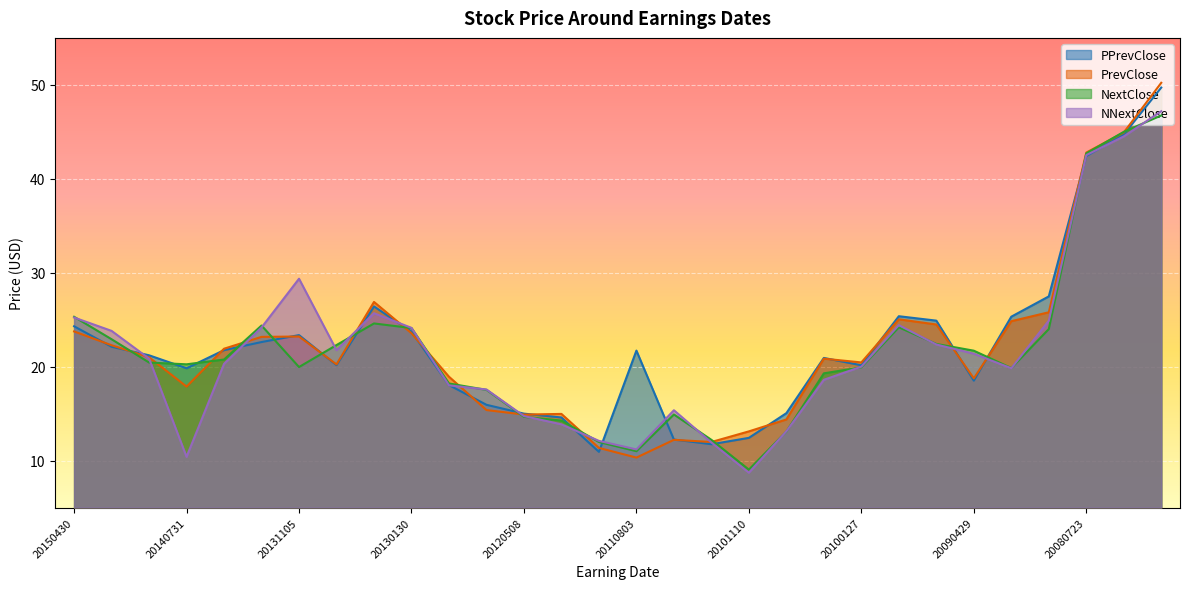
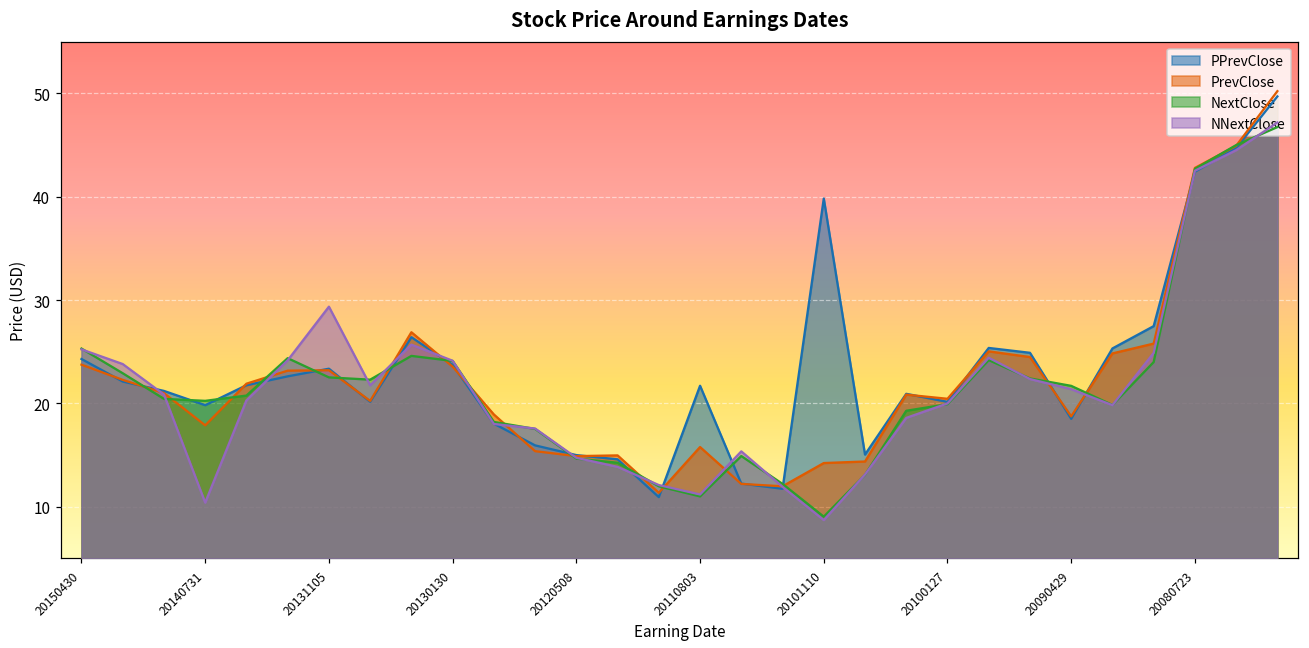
NextClose, 20131105: 20 -> 23
PrevClose, 20110803: 10 -> 16
PPrevClose, 20101110: 12 -> 40
PrevClose, 20101110: 13 -> 14
